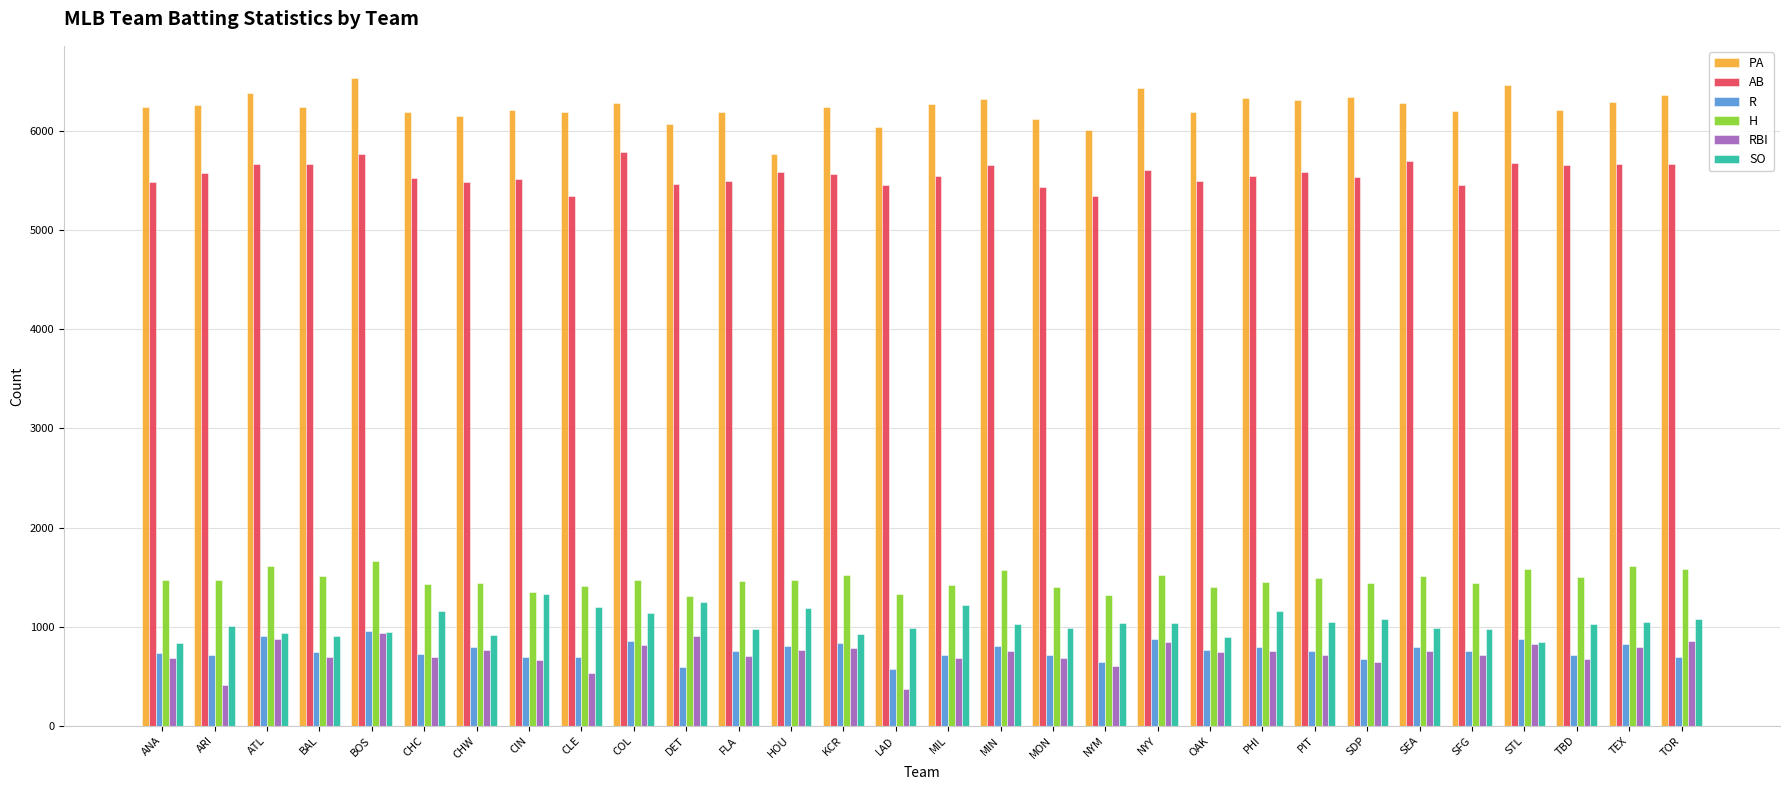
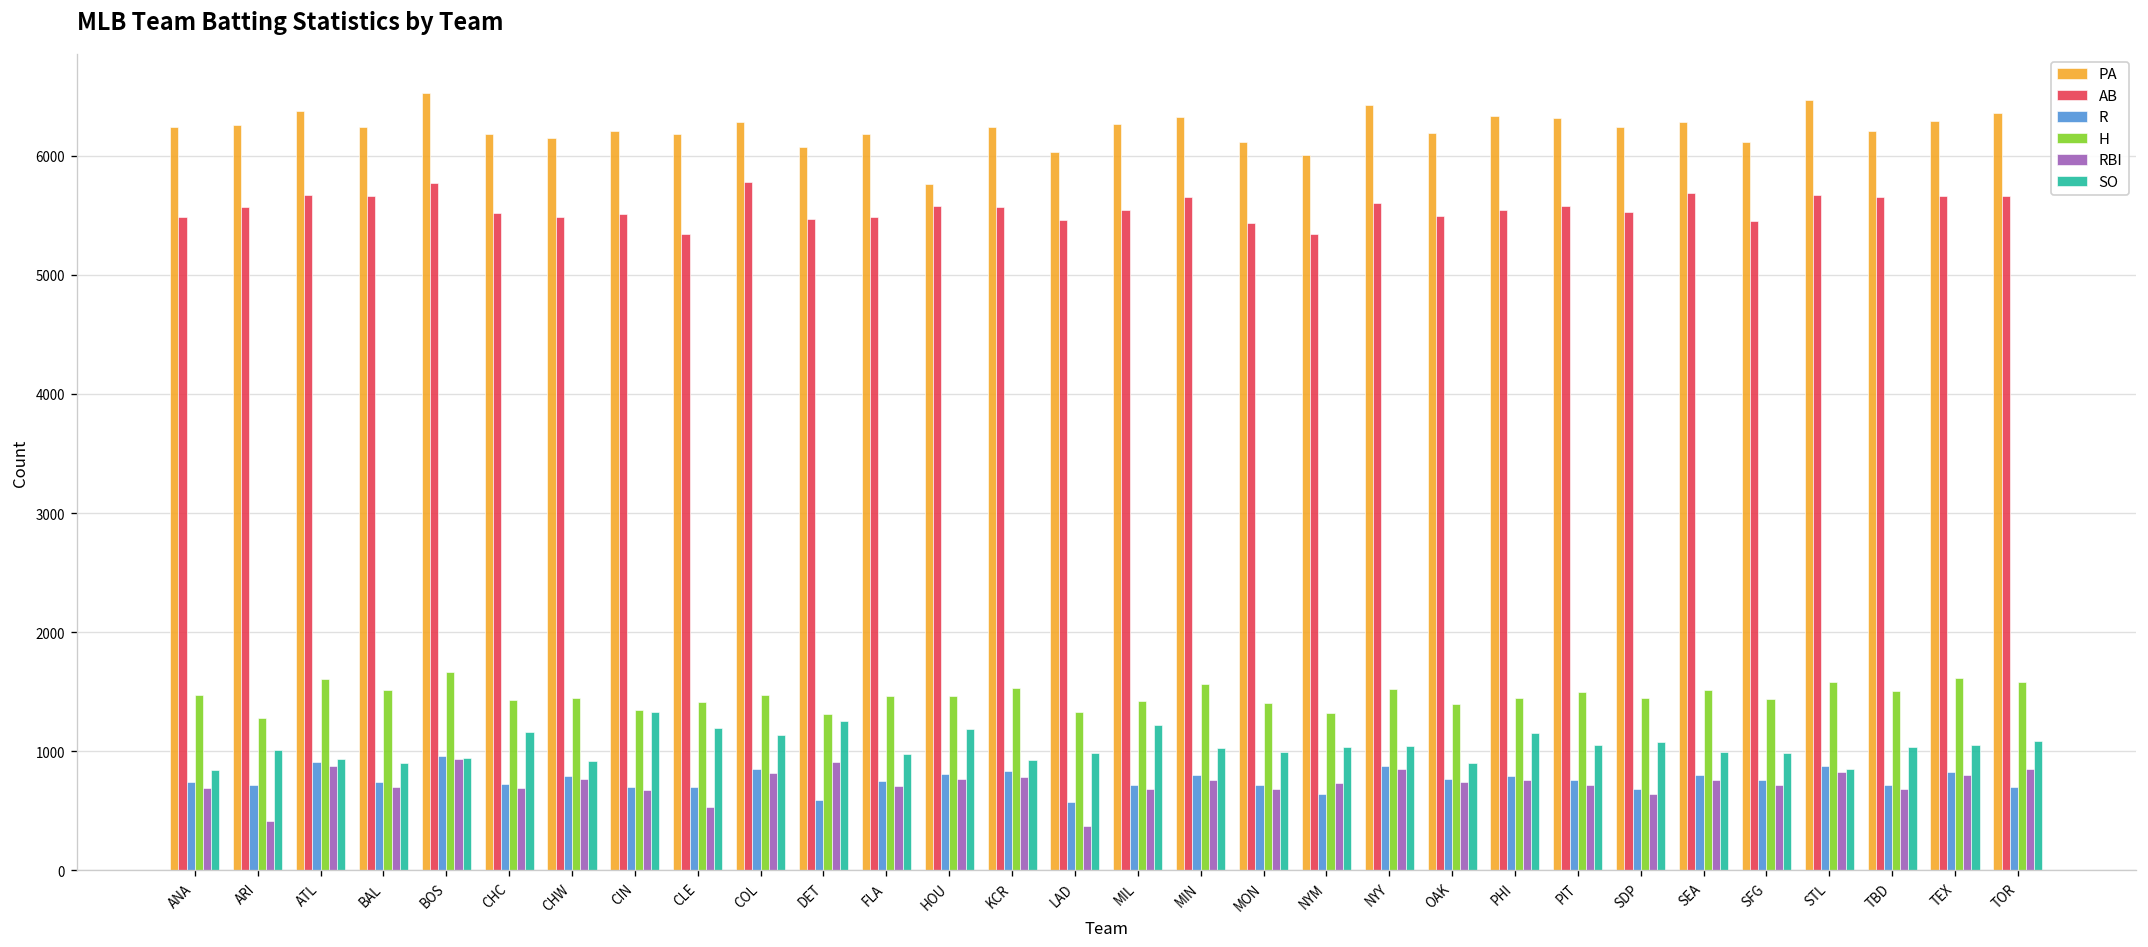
H, ARI: 1500 -> 1300
RBI, NYM: 600 -> 700
PA, SDP: 6300 -> 6200
PA, SFG: 6200 -> 6100
